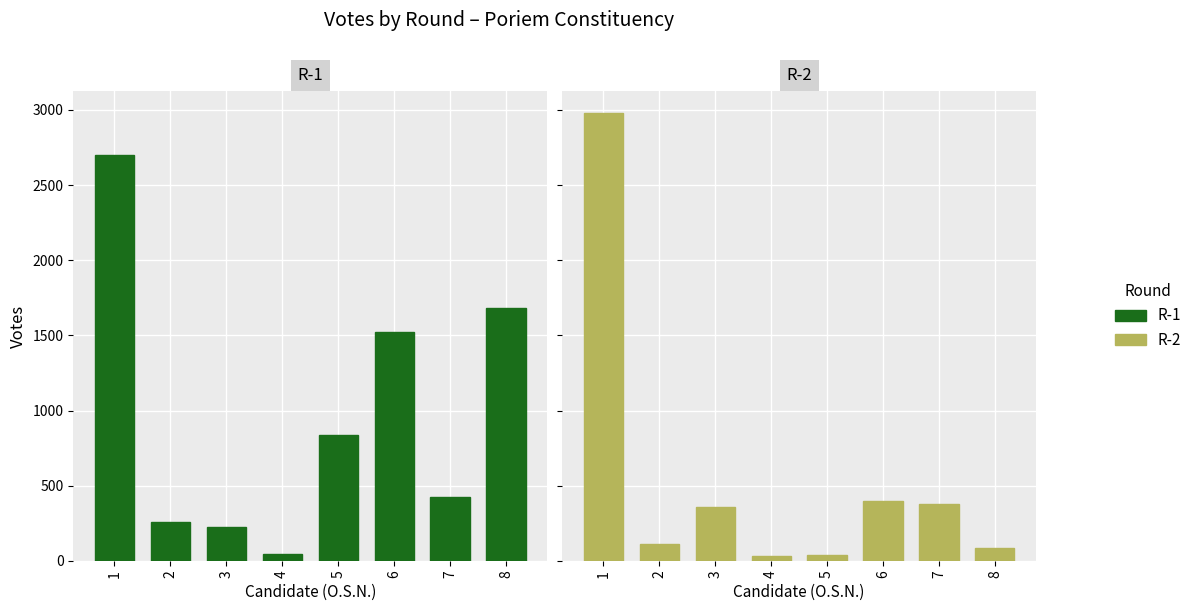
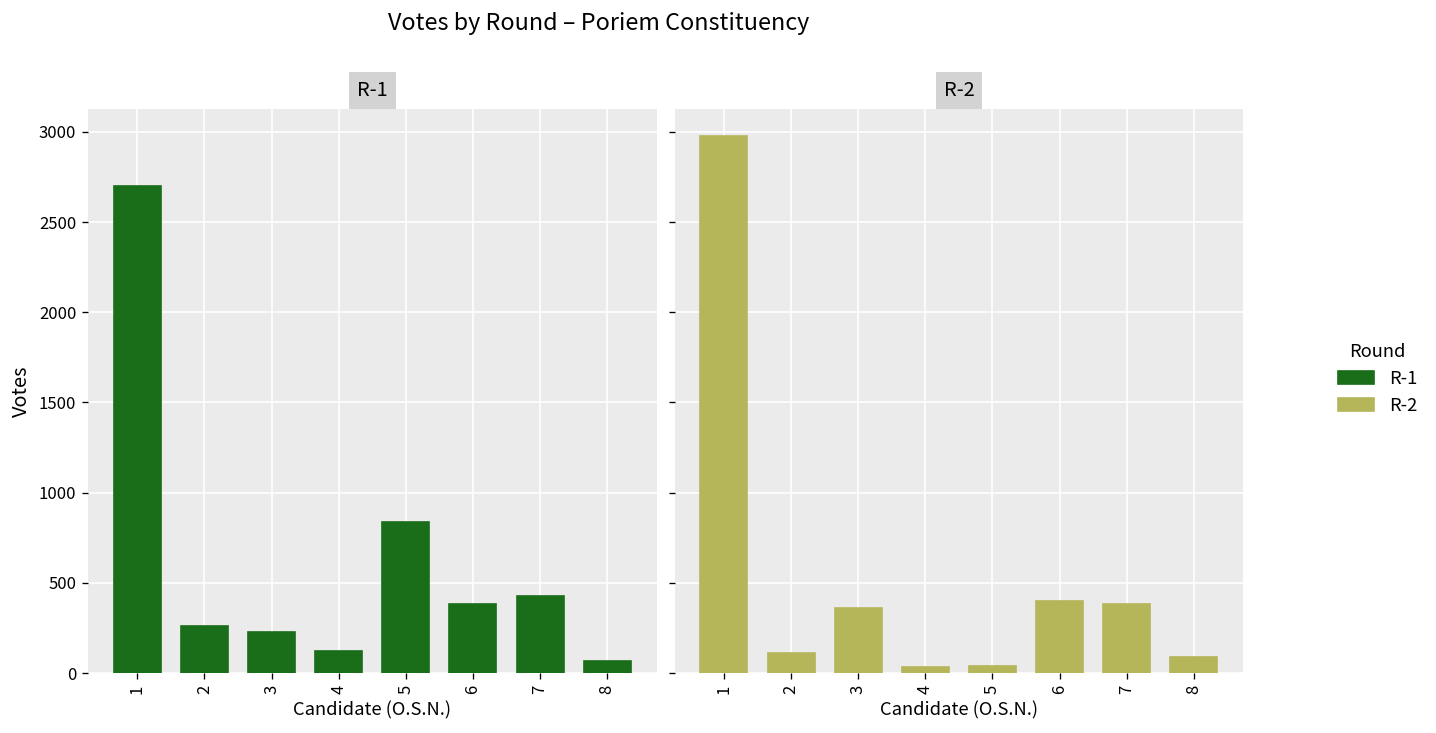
R-1, 4: 40 -> 120
R-1, 6: 1520 -> 380
R-1, 8: 1680 -> 70
